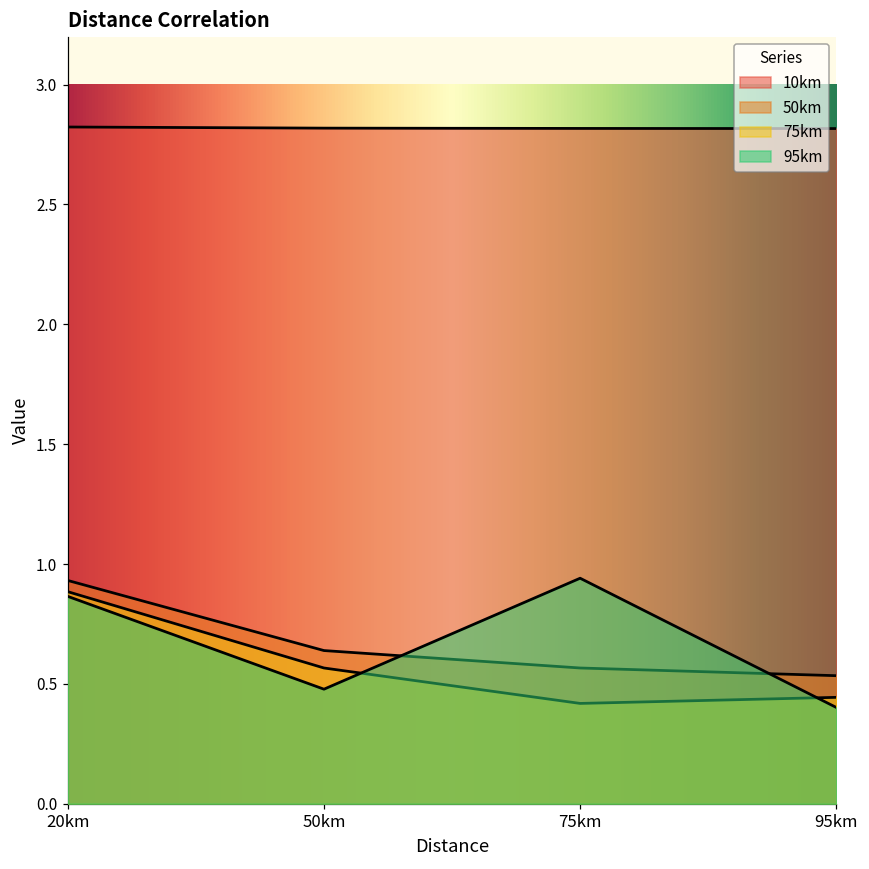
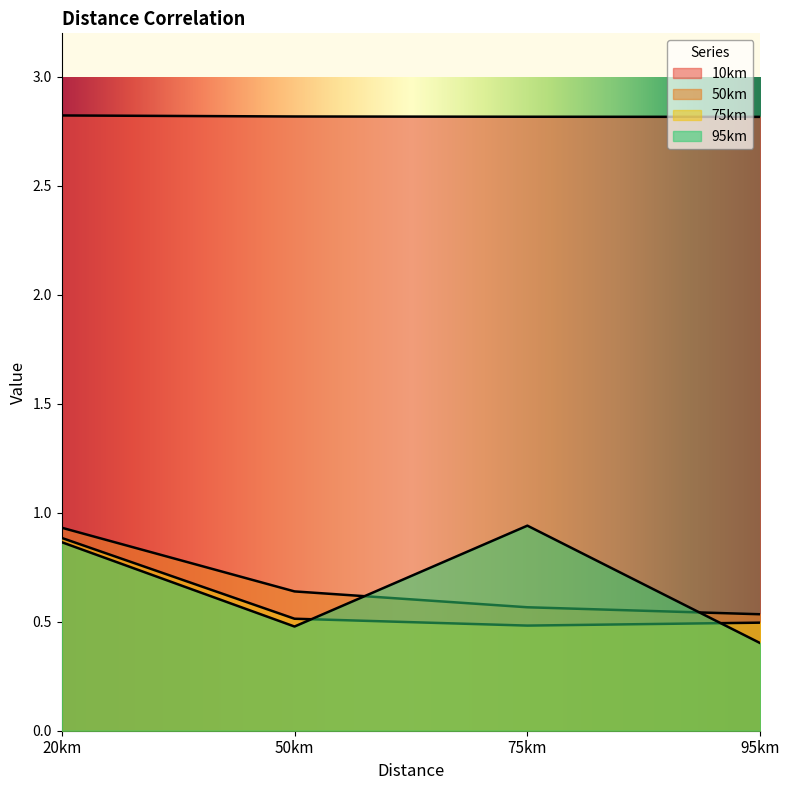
75km, 50km: 0.57 -> 0.51
75km, 75km: 0.42 -> 0.48
75km, 95km: 0.44 -> 0.50
